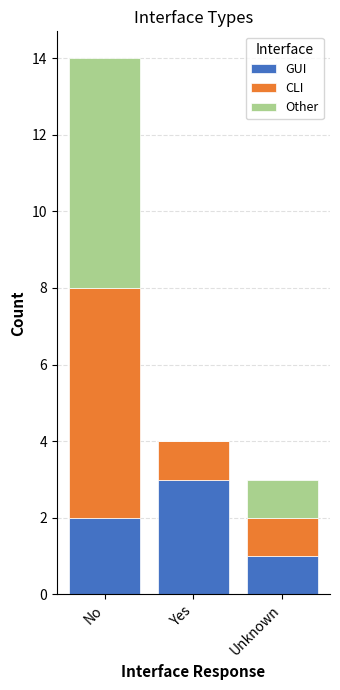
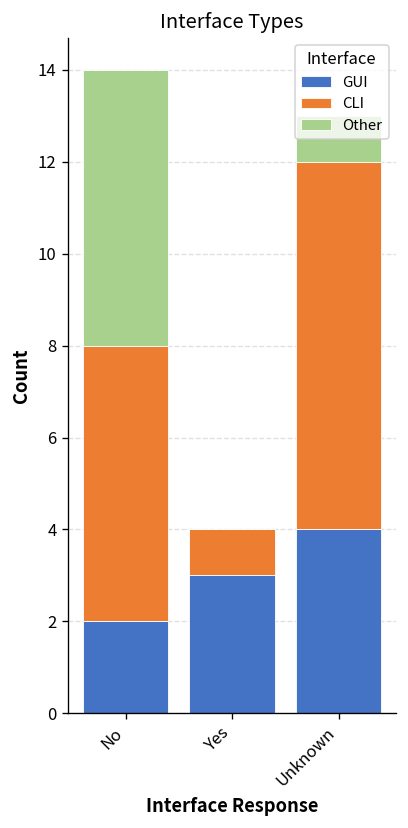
GUI, Unknown: 1 -> 4
CLI, Unknown: 1 -> 8
